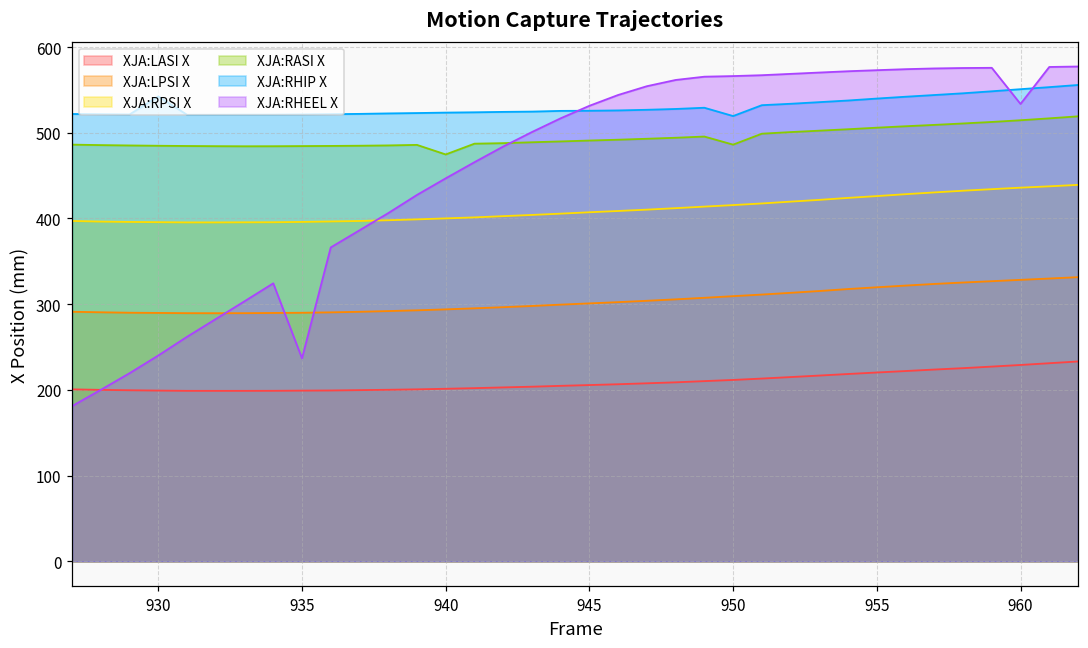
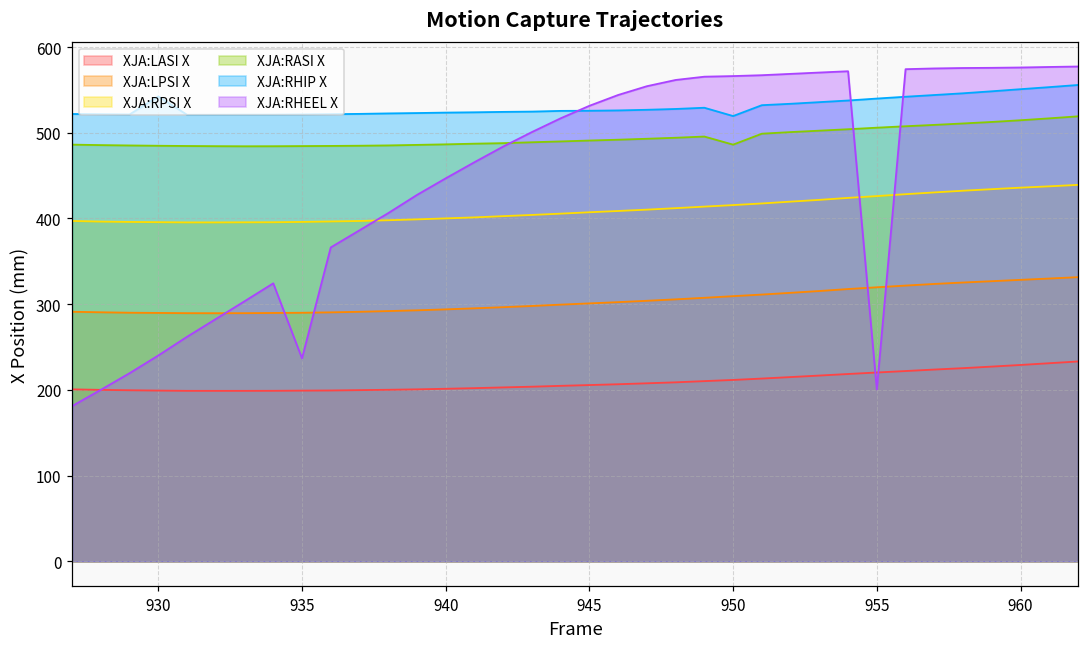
XJA:RASI X, 940: 470 -> 490
XJA:RHEEL X, 955: 570 -> 200
XJA:RHEEL X, 960: 530 -> 580
